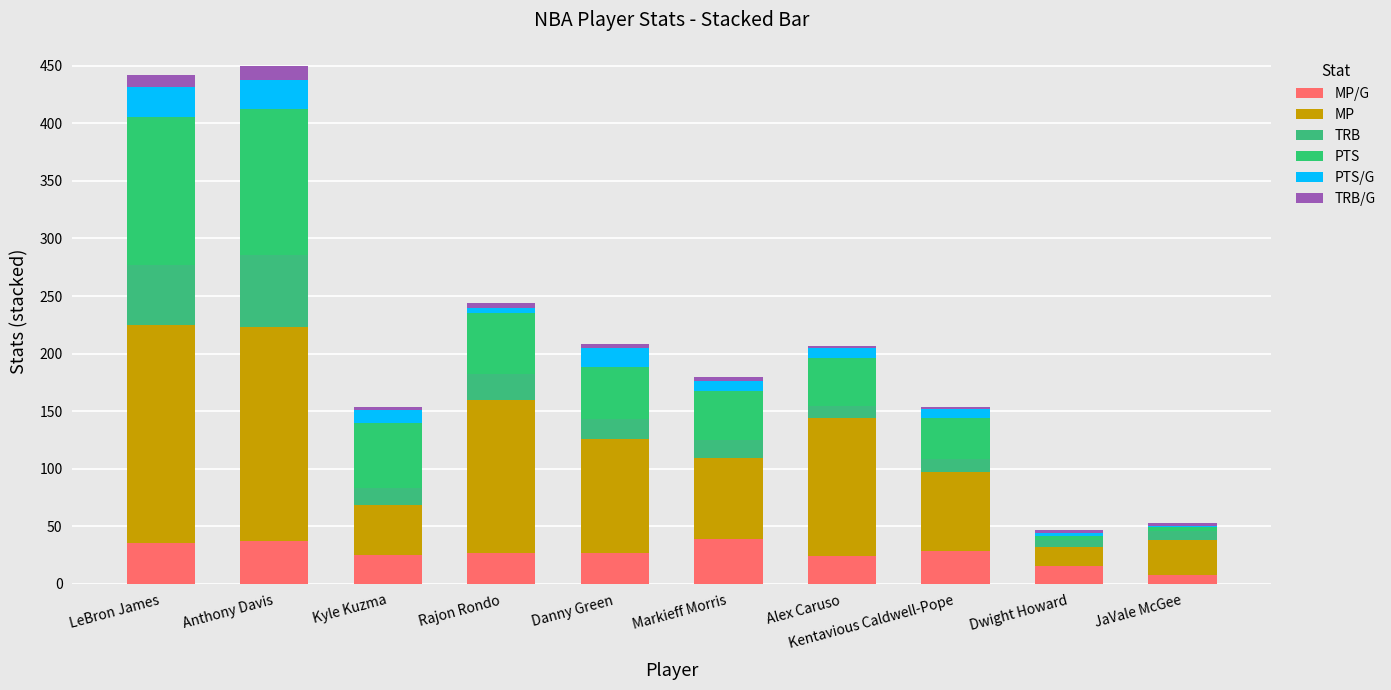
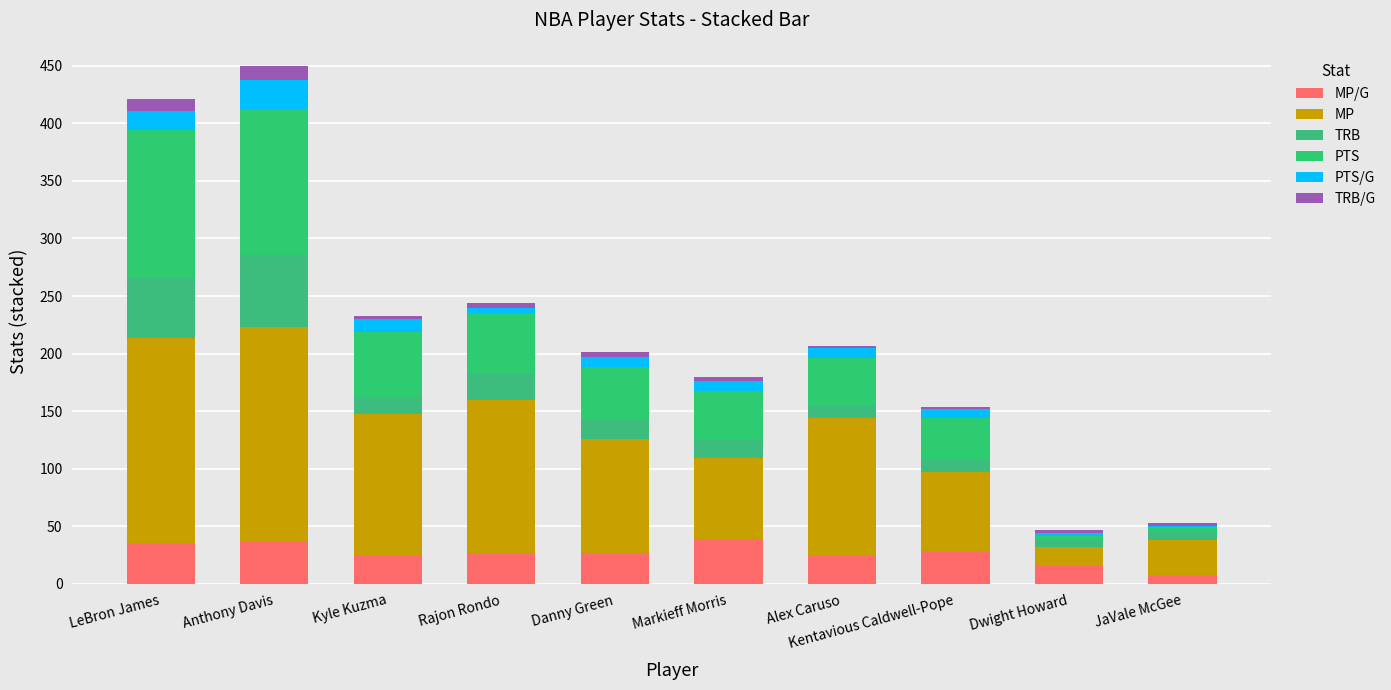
MP, LeBron James: 189 -> 178
PTS/G, LeBron James: 26 -> 17
MP, Kyle Kuzma: 44 -> 123
PTS/G, Danny Green: 16 -> 9
